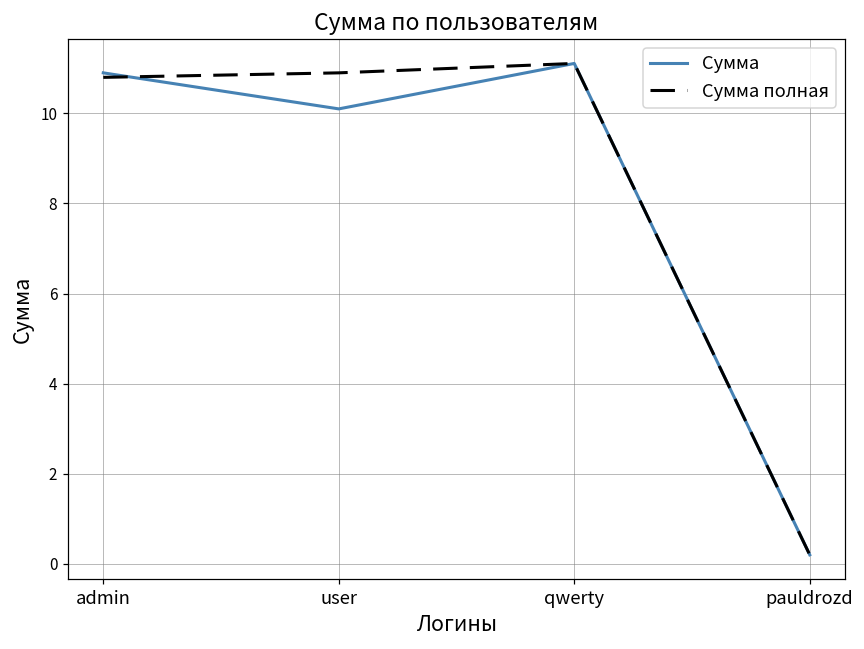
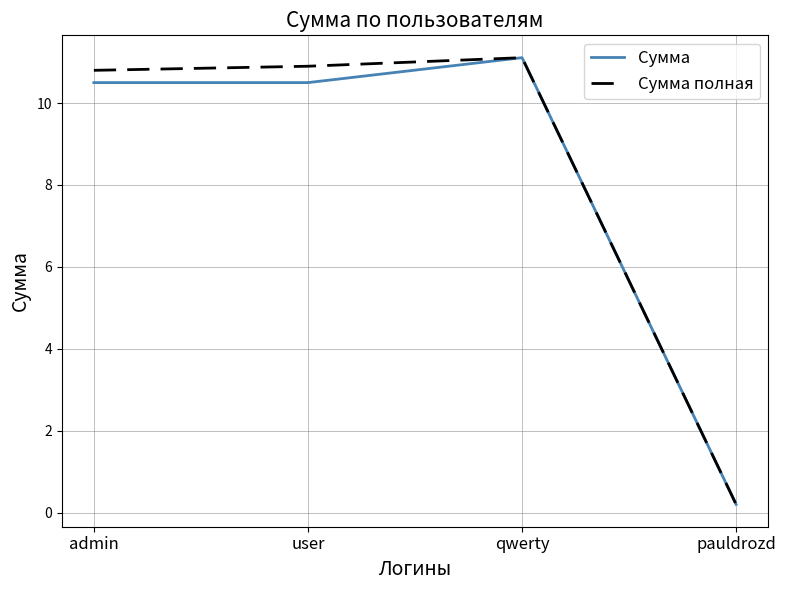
Сумма, admin: 10.9 -> 10.5
Сумма, user: 10.1 -> 10.5
